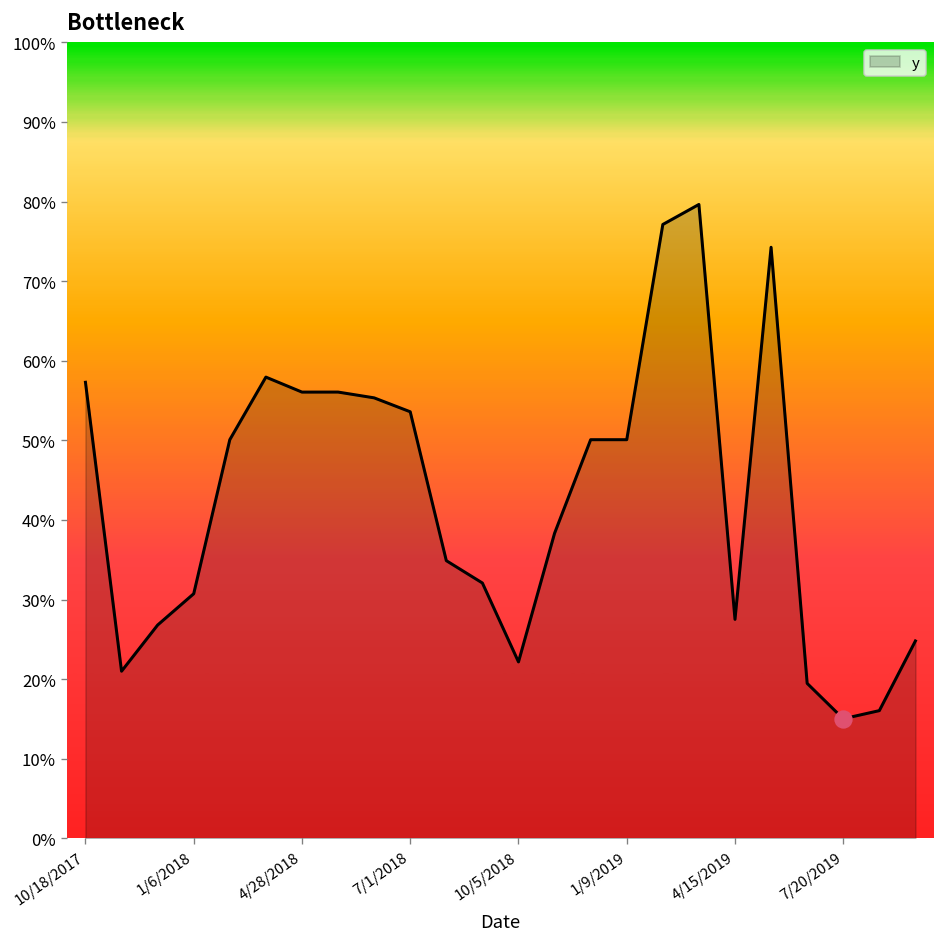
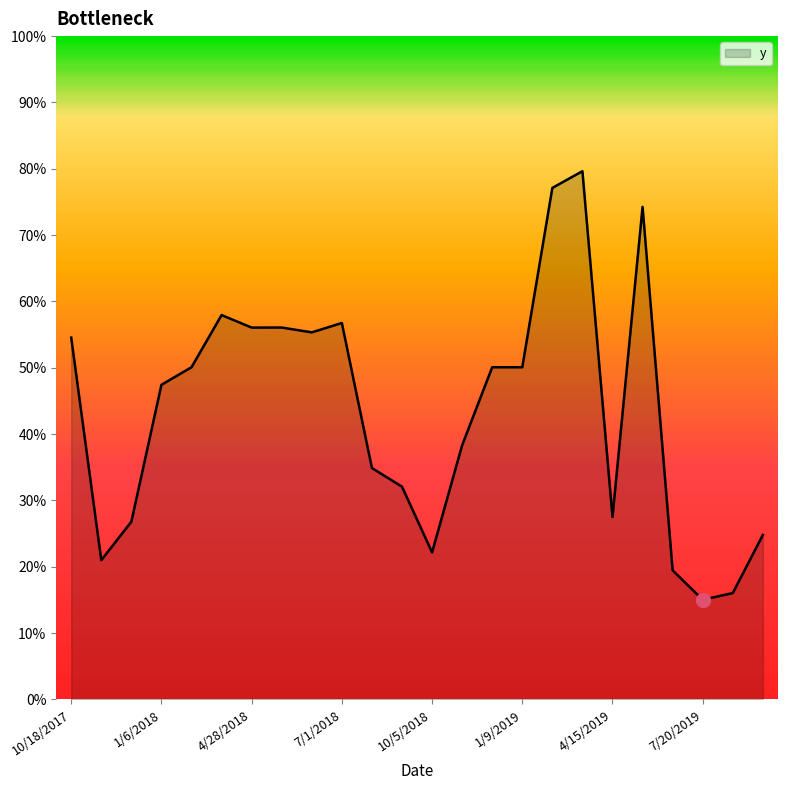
y, 10/18/2017: 57% -> 55%
y, 1/6/2018: 31% -> 47%
y, 7/1/2018: 54% -> 57%
